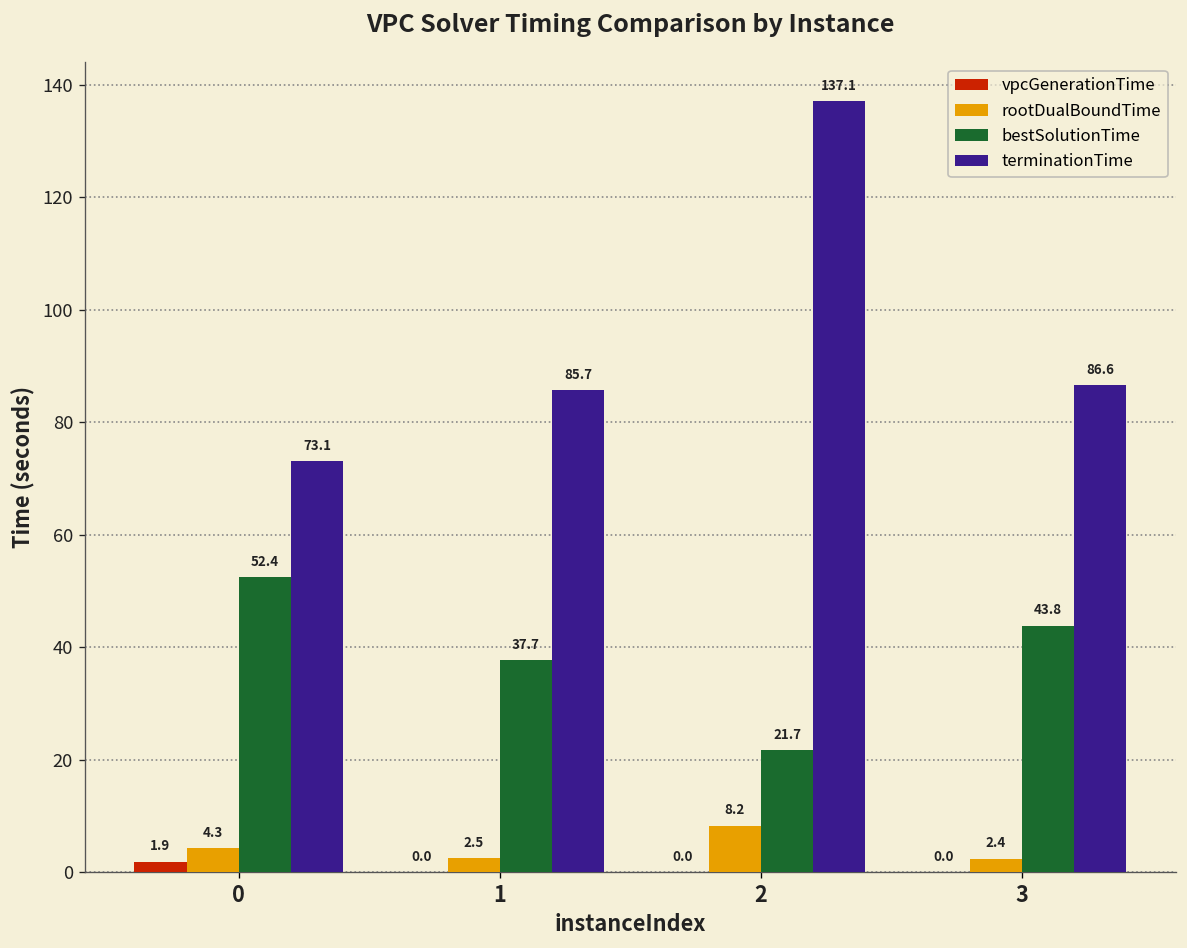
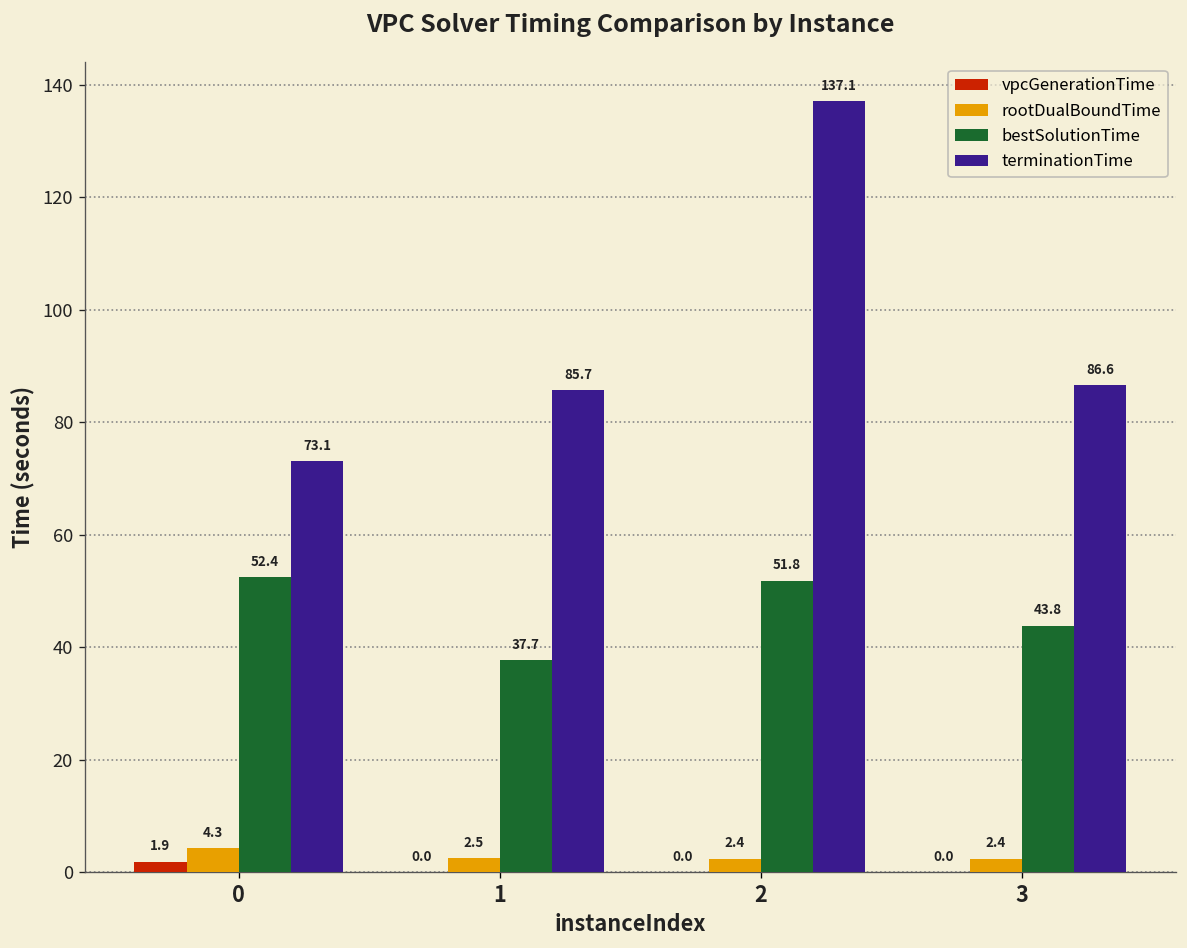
rootDualBoundTime, 2: 8.2 -> 2.4
bestSolutionTime, 2: 21.7 -> 51.8
